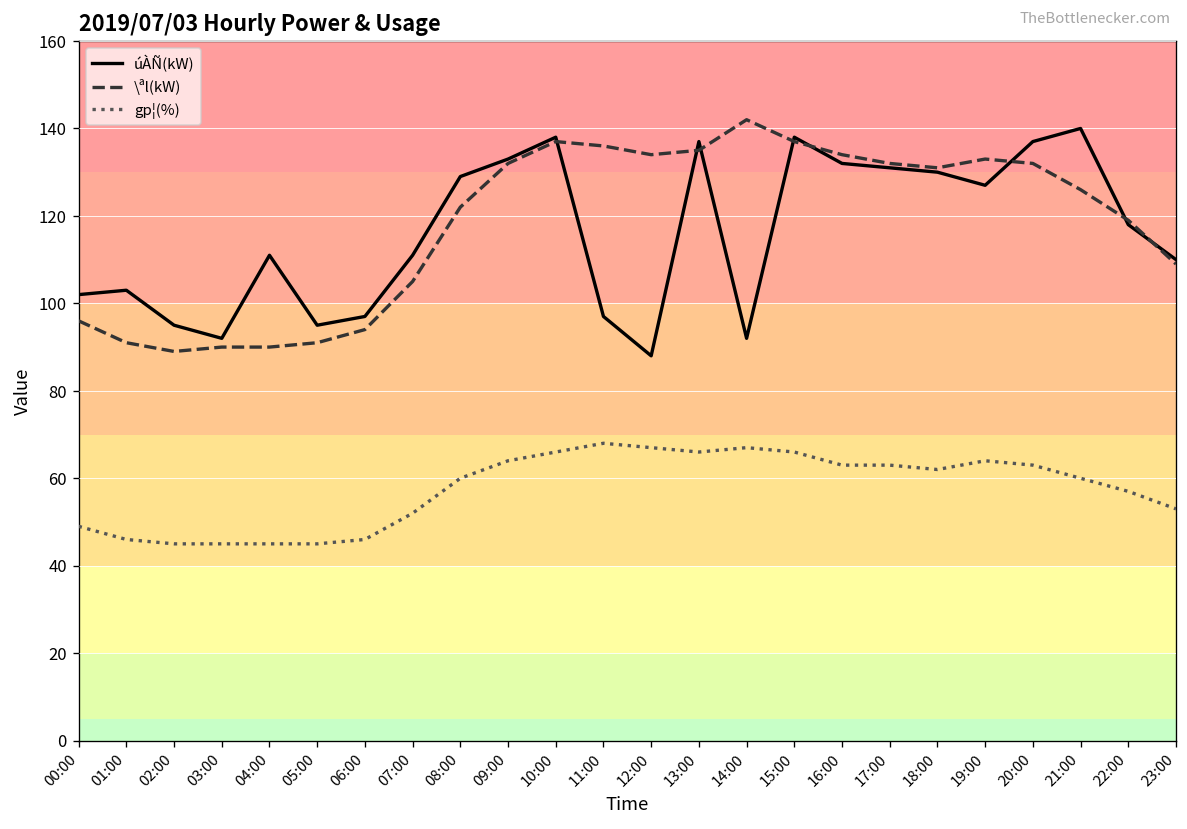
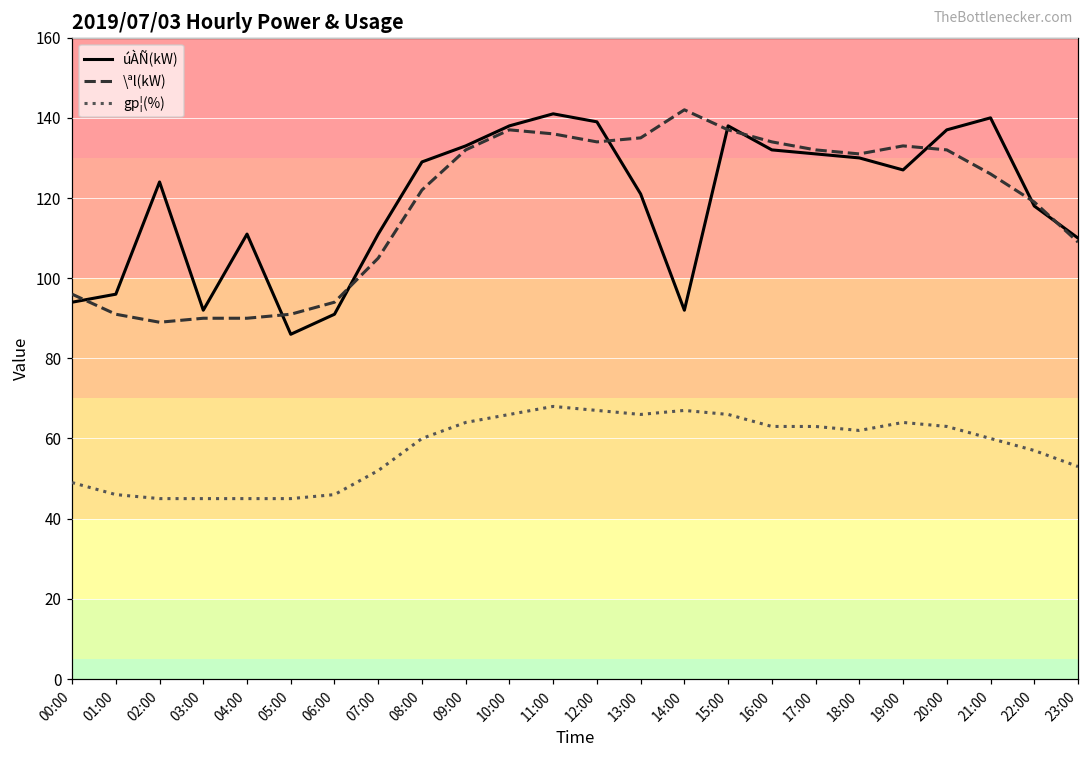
úÀÑ(kW), 00:00: 102 -> 94
úÀÑ(kW), 01:00: 103 -> 96
úÀÑ(kW), 02:00: 95 -> 124
úÀÑ(kW), 05:00: 95 -> 86
úÀÑ(kW), 06:00: 97 -> 91
úÀÑ(kW), 11:00: 97 -> 141
úÀÑ(kW), 12:00: 88 -> 139
úÀÑ(kW), 13:00: 137 -> 121
